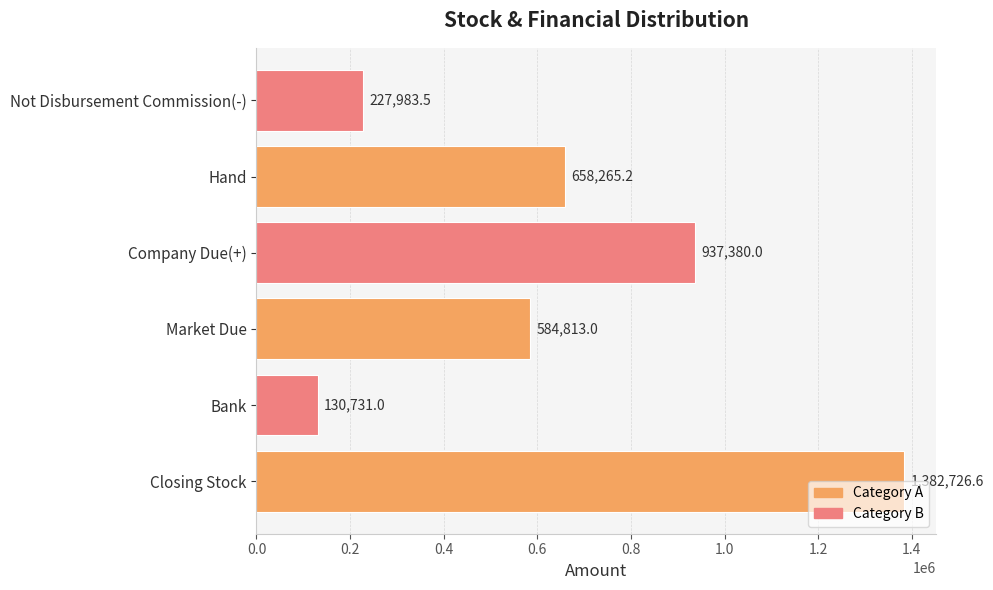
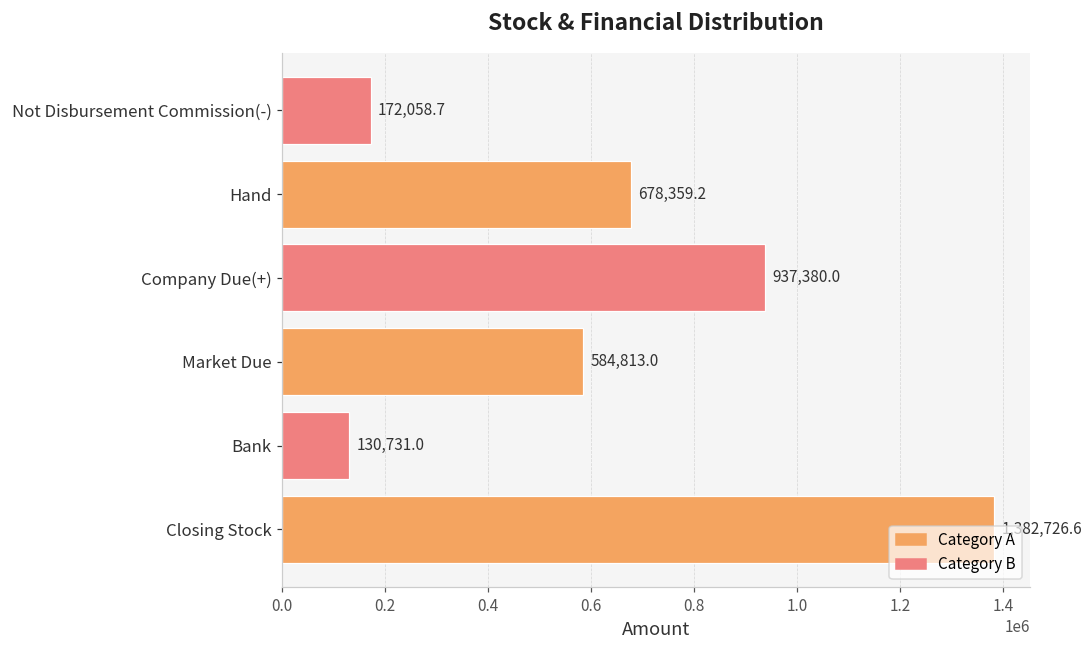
Not Disbursement Commission(-): 227,983.5 -> 172,058.7
Hand: 658,265.2 -> 678,359.2
